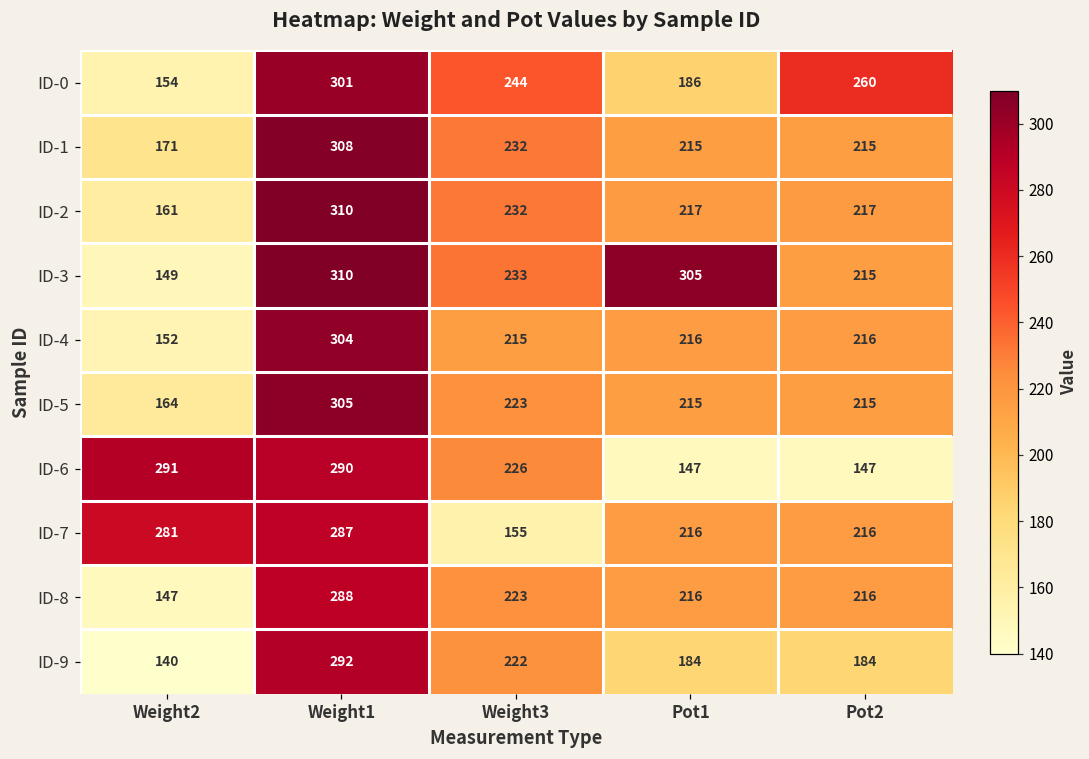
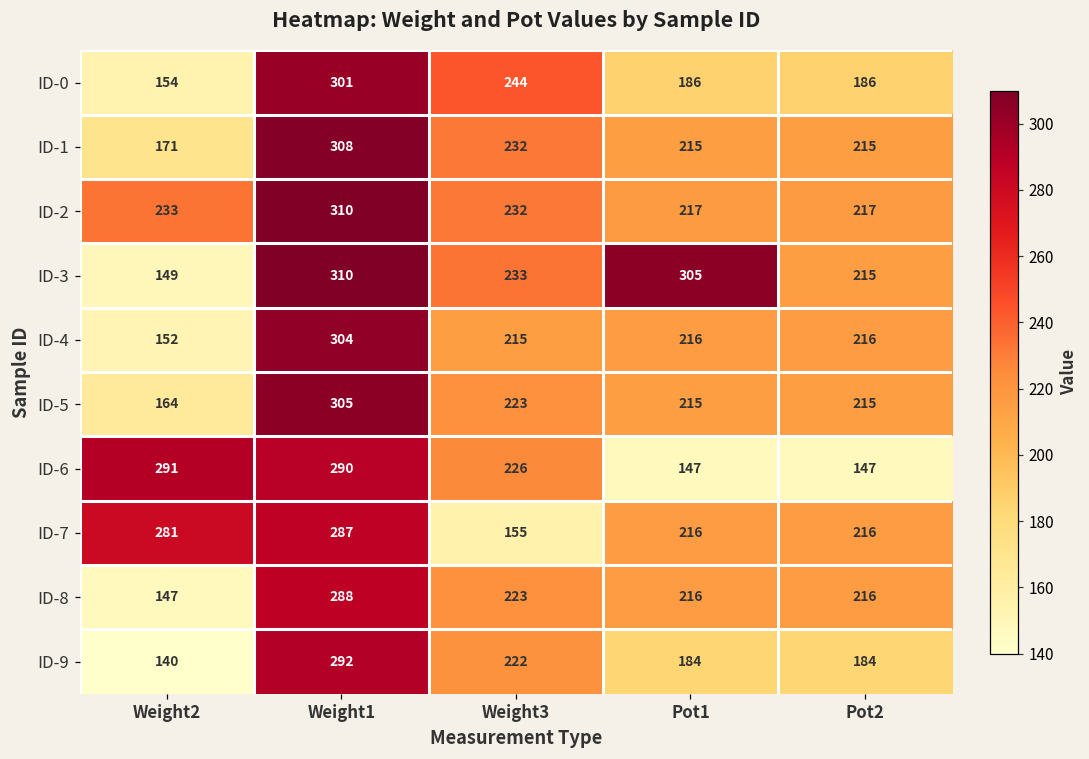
ID-0, Pot2: 260 -> 186
ID-2, Weight2: 161 -> 233
